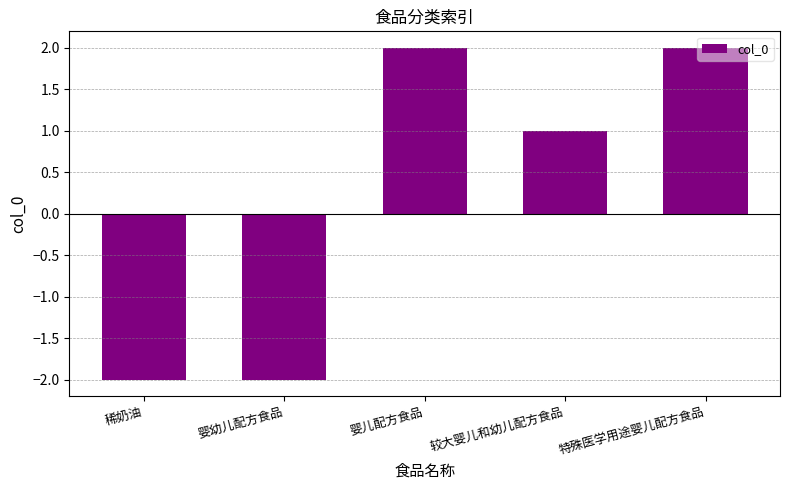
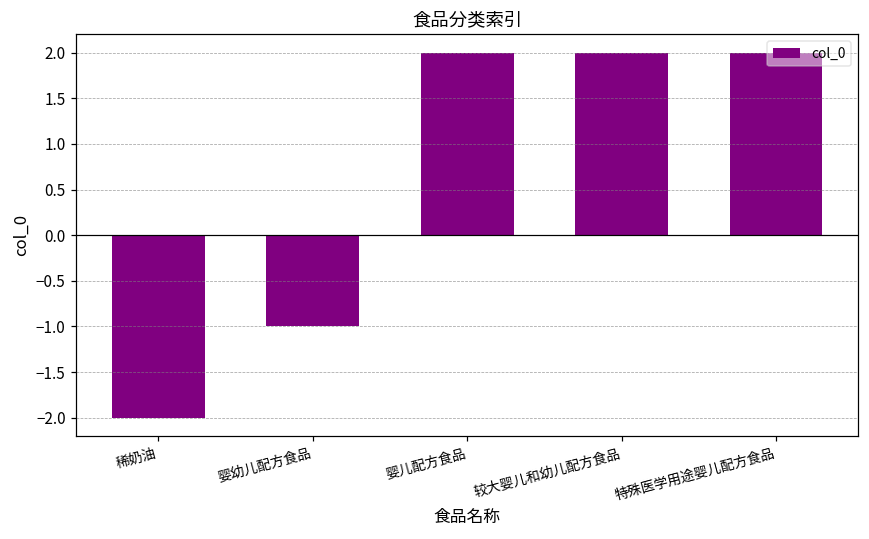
婴幼儿配方食品: -2.0 -> -1.0
较大婴儿和幼儿配方食品: 1.0 -> 2.0
